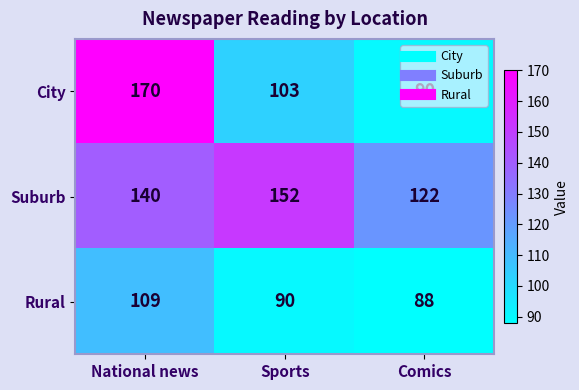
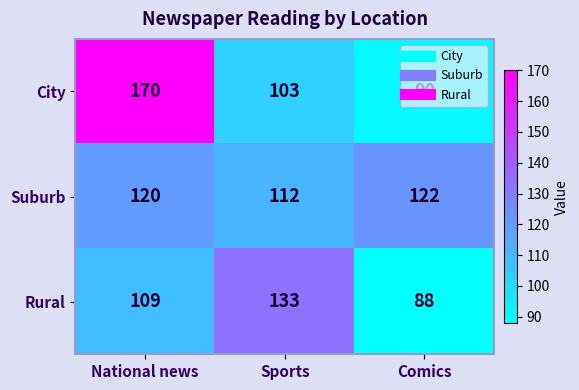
Suburb, National news: 140 -> 120
Suburb, Sports: 152 -> 112
Rural, Sports: 90 -> 133
